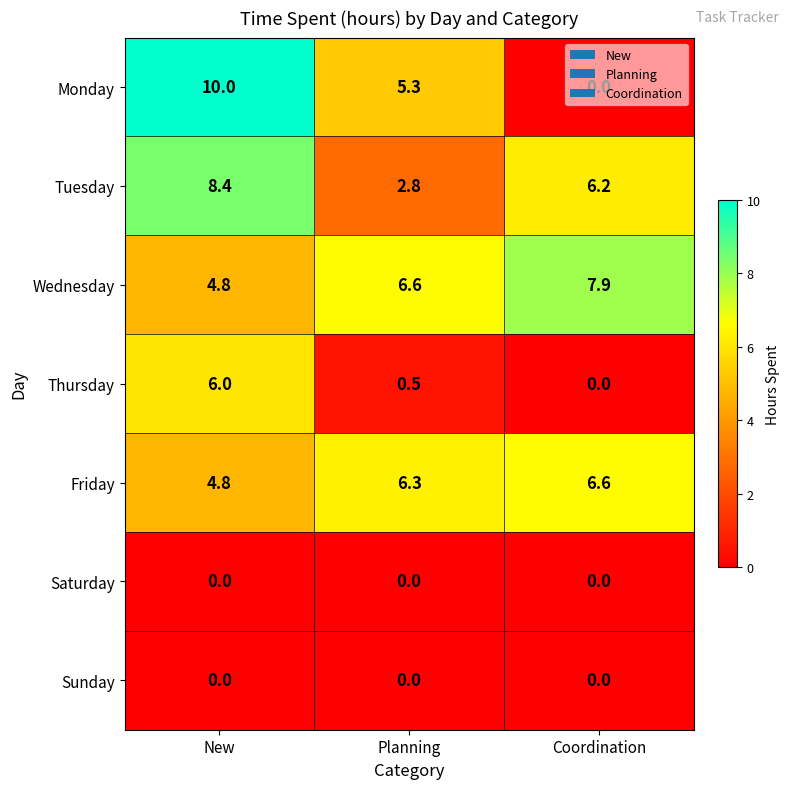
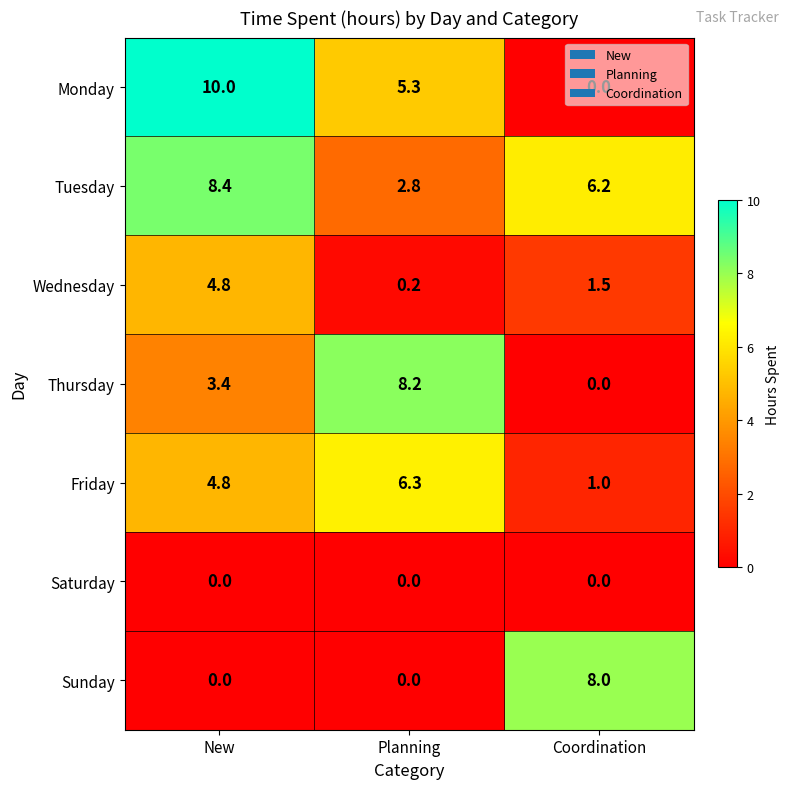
Wednesday, Planning: 6.6 -> 0.2
Wednesday, Coordination: 7.9 -> 1.5
Thursday, New: 6.0 -> 3.4
Thursday, Planning: 0.5 -> 8.2
Friday, Coordination: 6.6 -> 1.0
Sunday, Coordination: 0.0 -> 8.0
